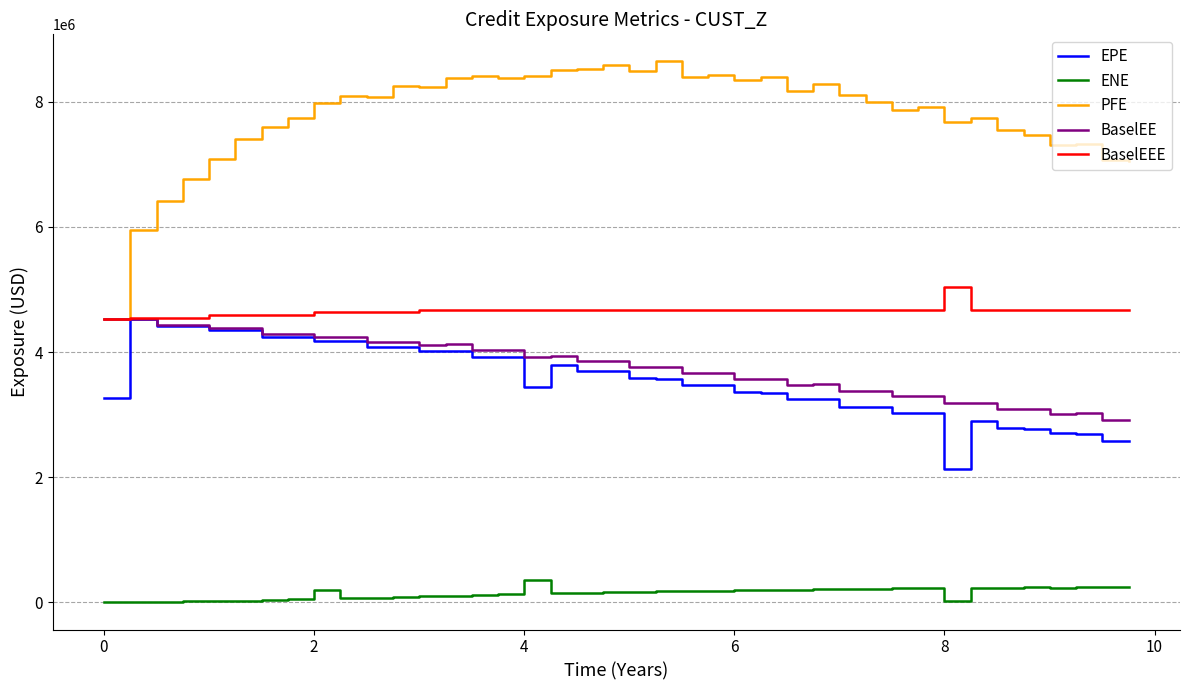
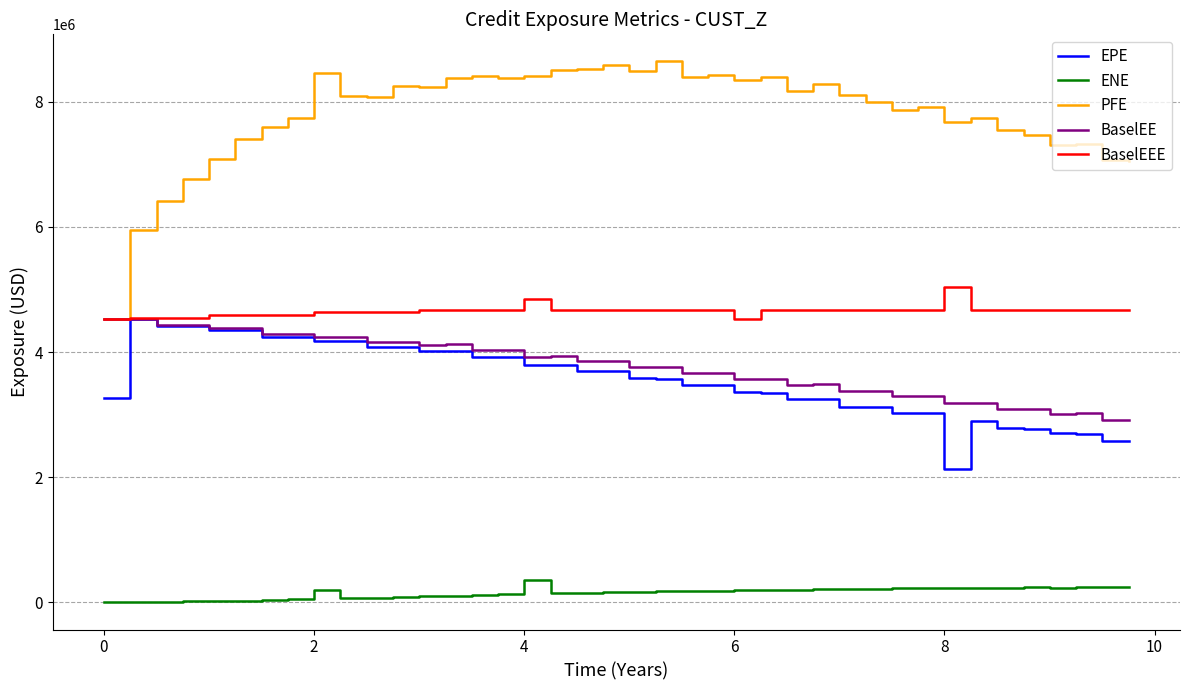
PFE, 2: 8000000 -> 8500000
EPE, 4: 3400000 -> 3800000
BaselEEE, 4: 4700000 -> 4800000
BaselEEE, 6: 4700000 -> 4500000
ENE, 8: 0 -> 200000
